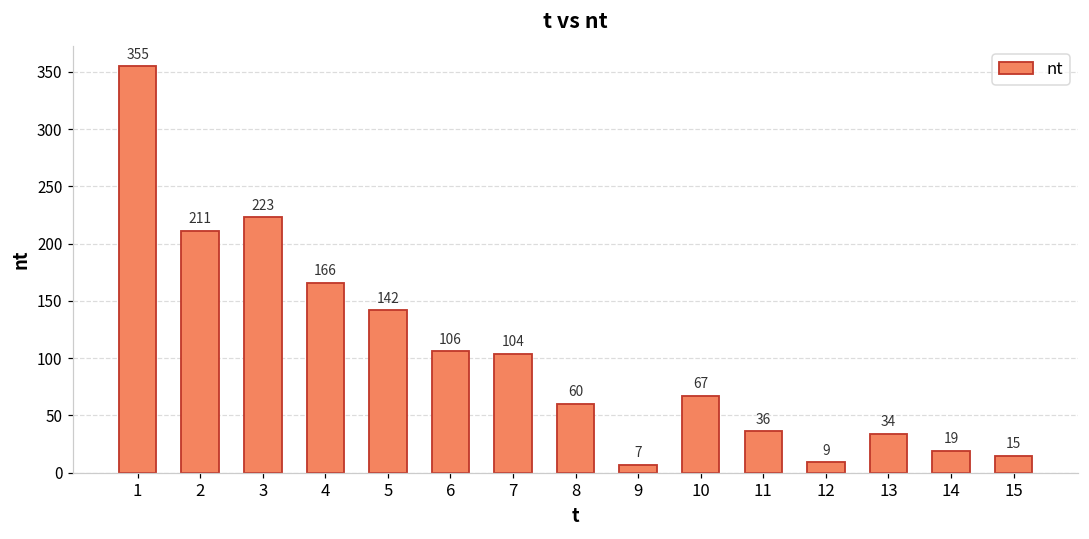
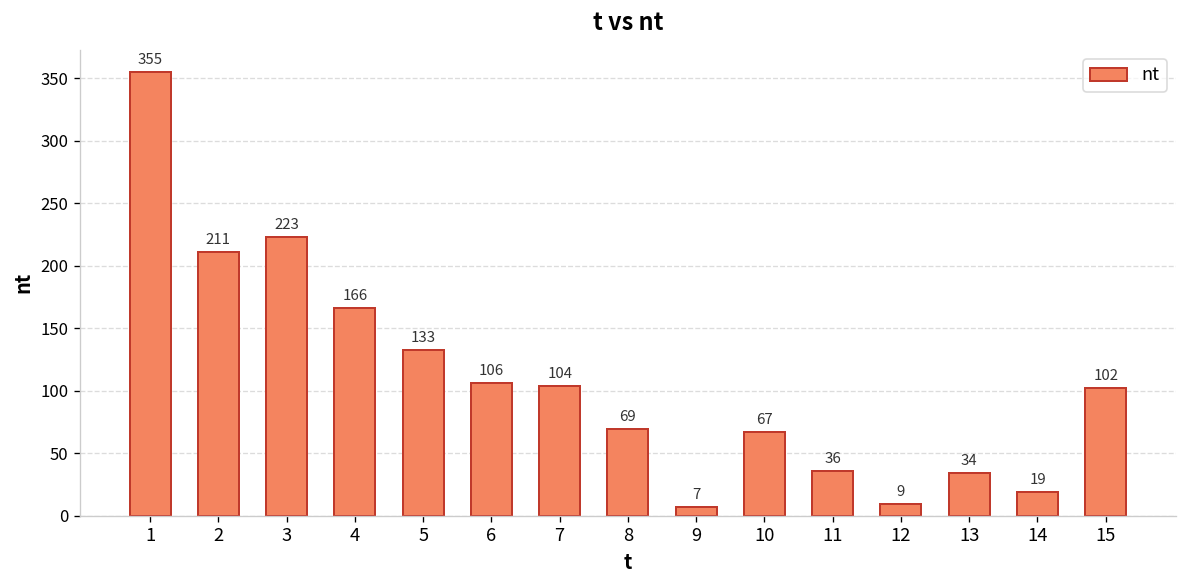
5: 142 -> 133
8: 60 -> 69
15: 15 -> 102
